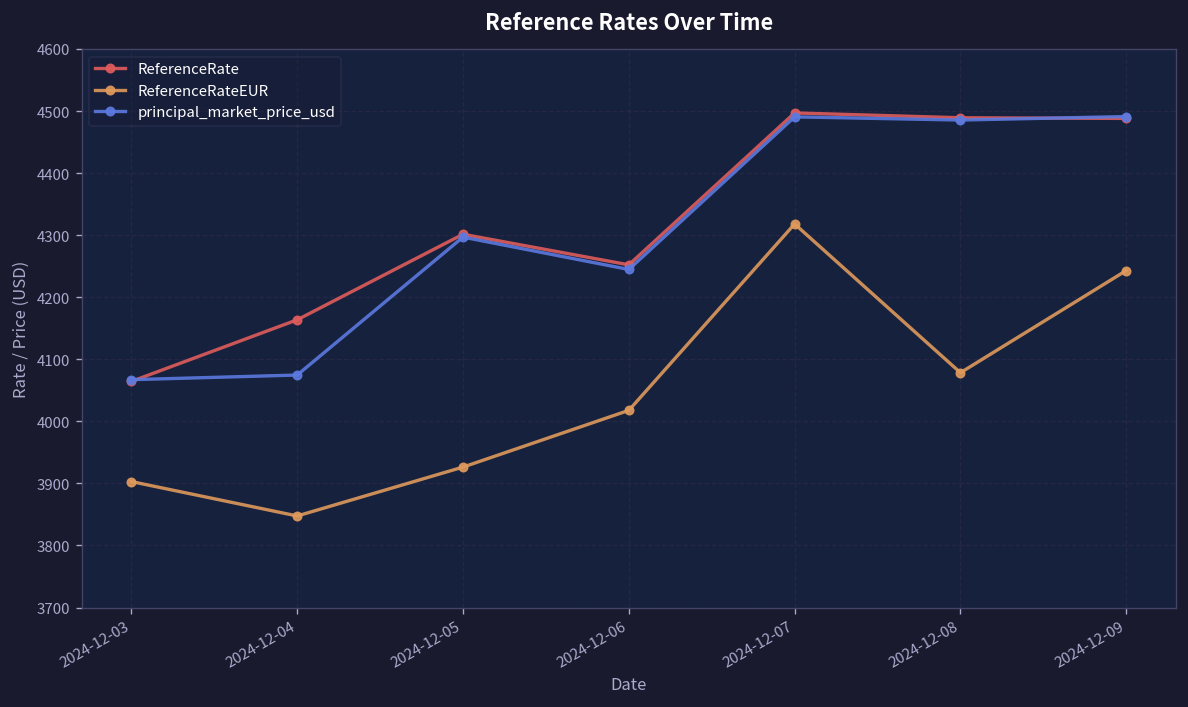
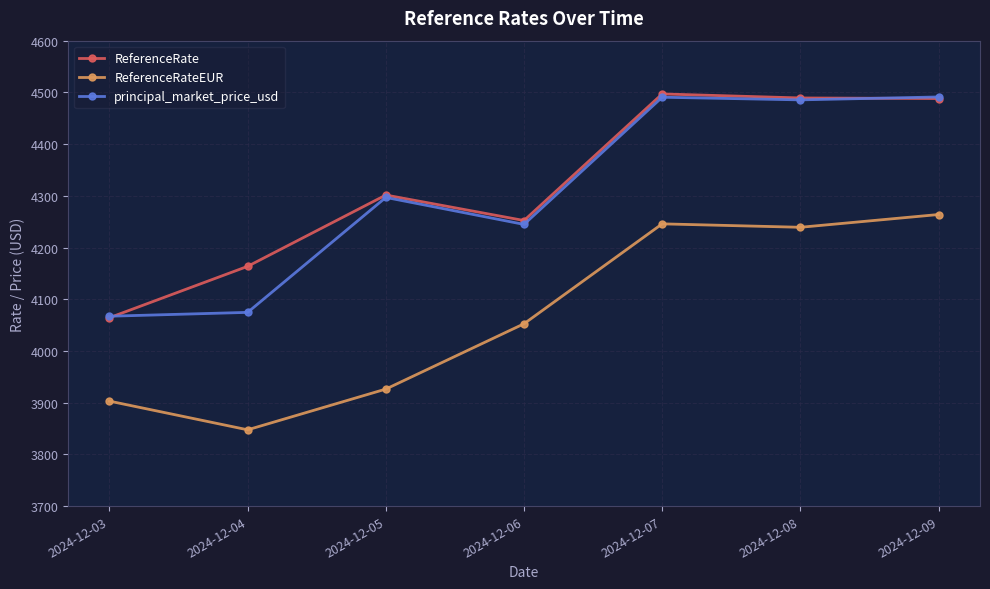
ReferenceRateEUR, 2024-12-06: 4020 -> 4050
ReferenceRateEUR, 2024-12-07: 4320 -> 4250
ReferenceRateEUR, 2024-12-08: 4080 -> 4240
ReferenceRateEUR, 2024-12-09: 4240 -> 4260
